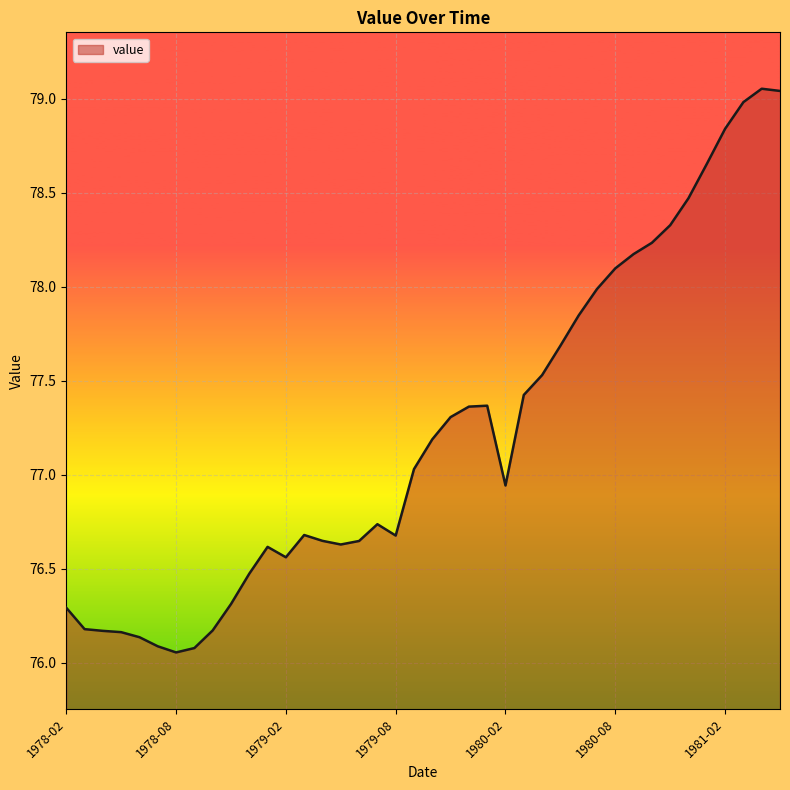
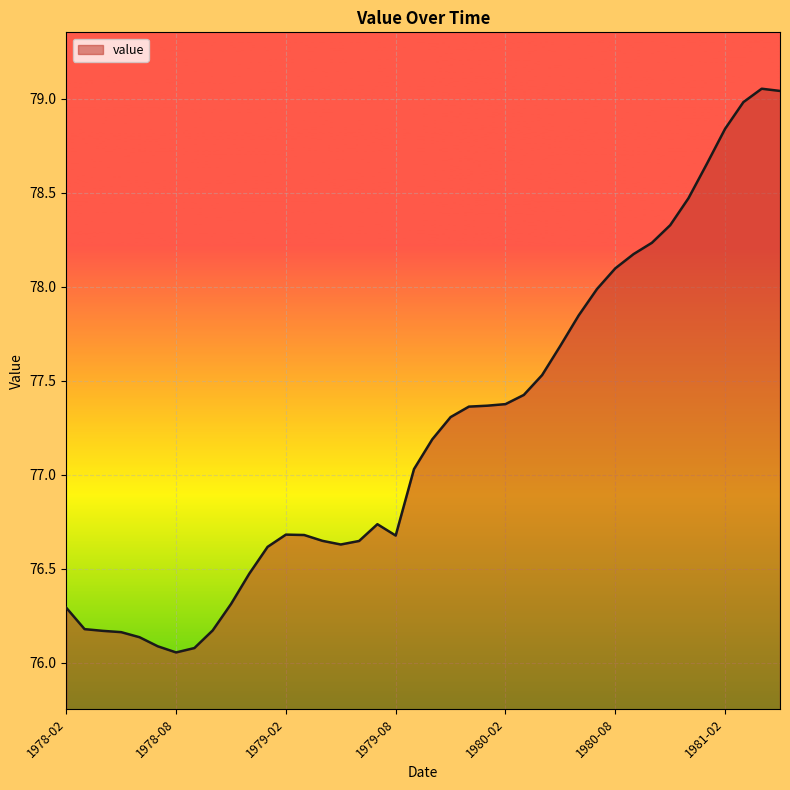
1979-02: 76.56 -> 76.68
1980-02: 76.94 -> 77.38
